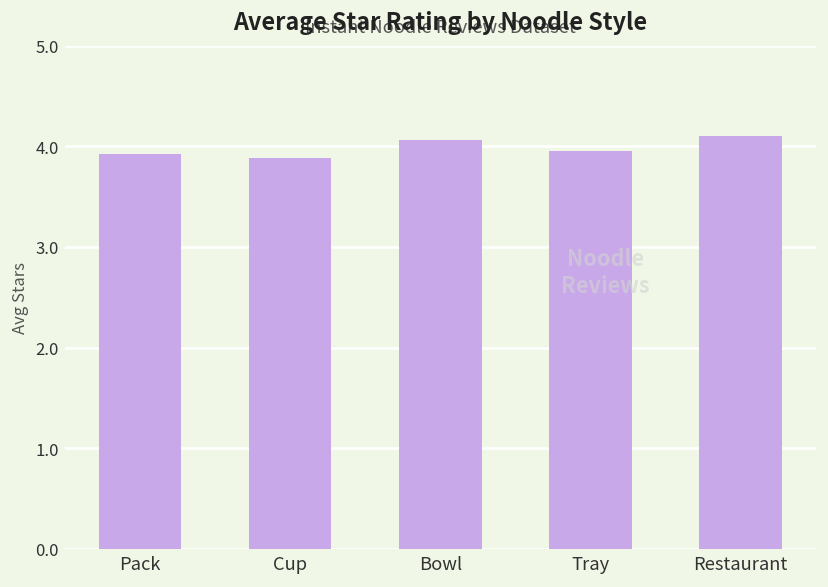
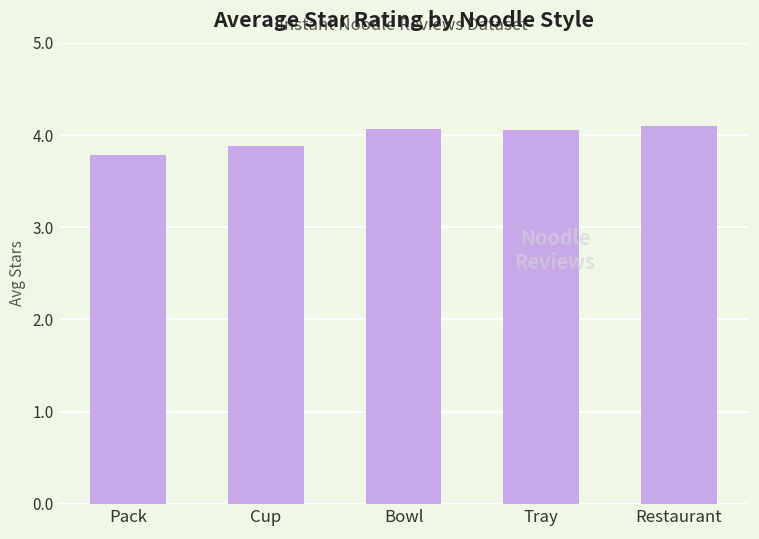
Pack: 3.9 -> 3.8
Tray: 4.0 -> 4.1
